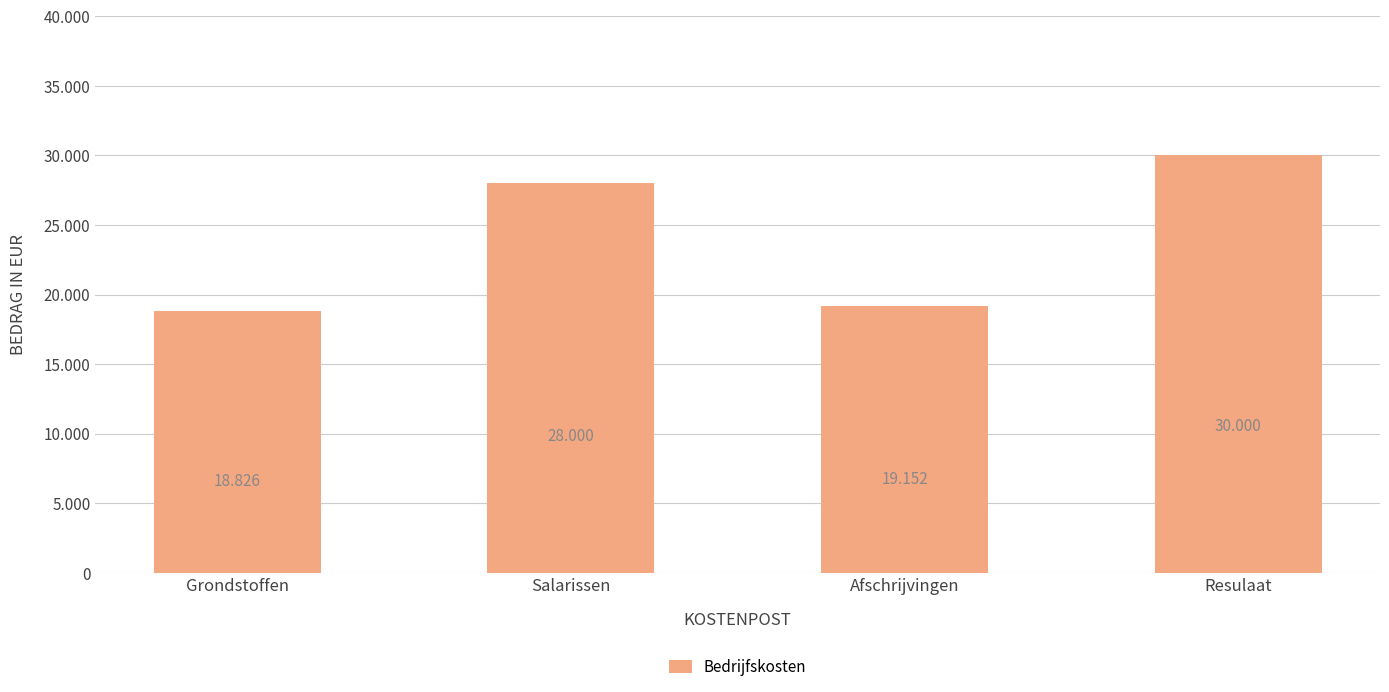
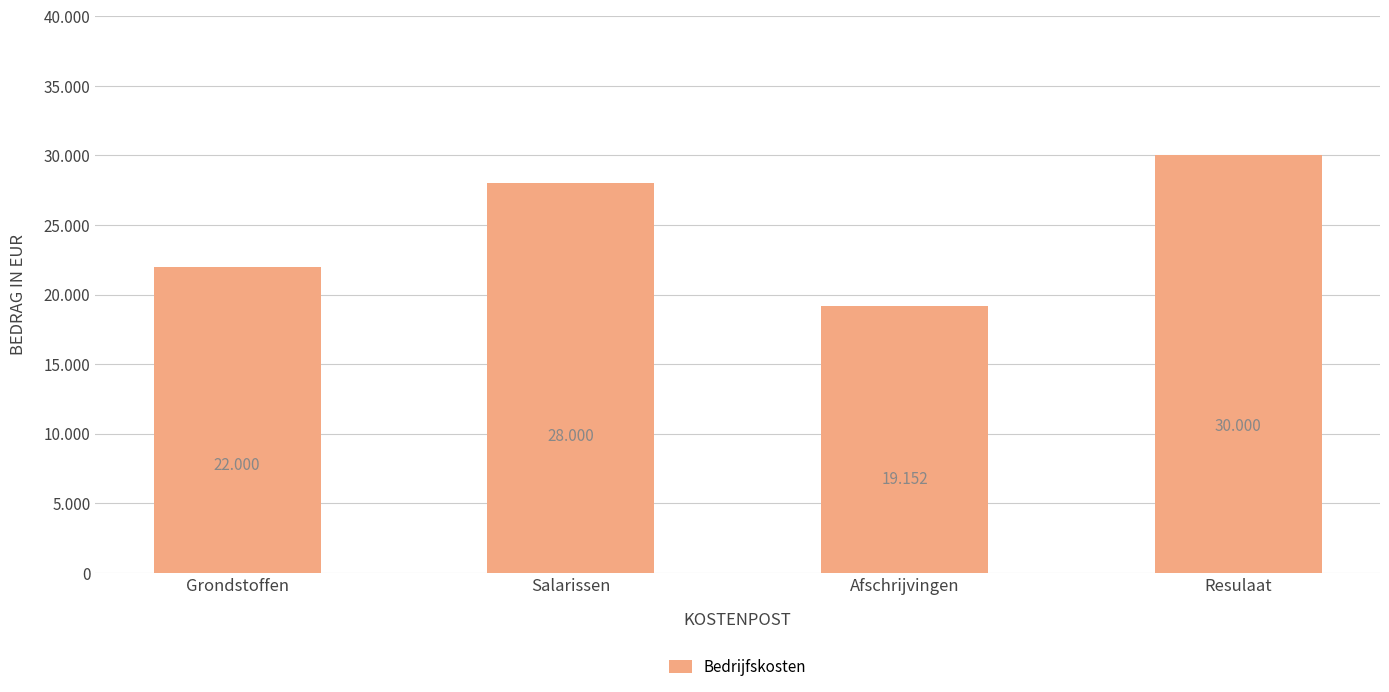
Grondstoffen: 18.826 -> 22.000
